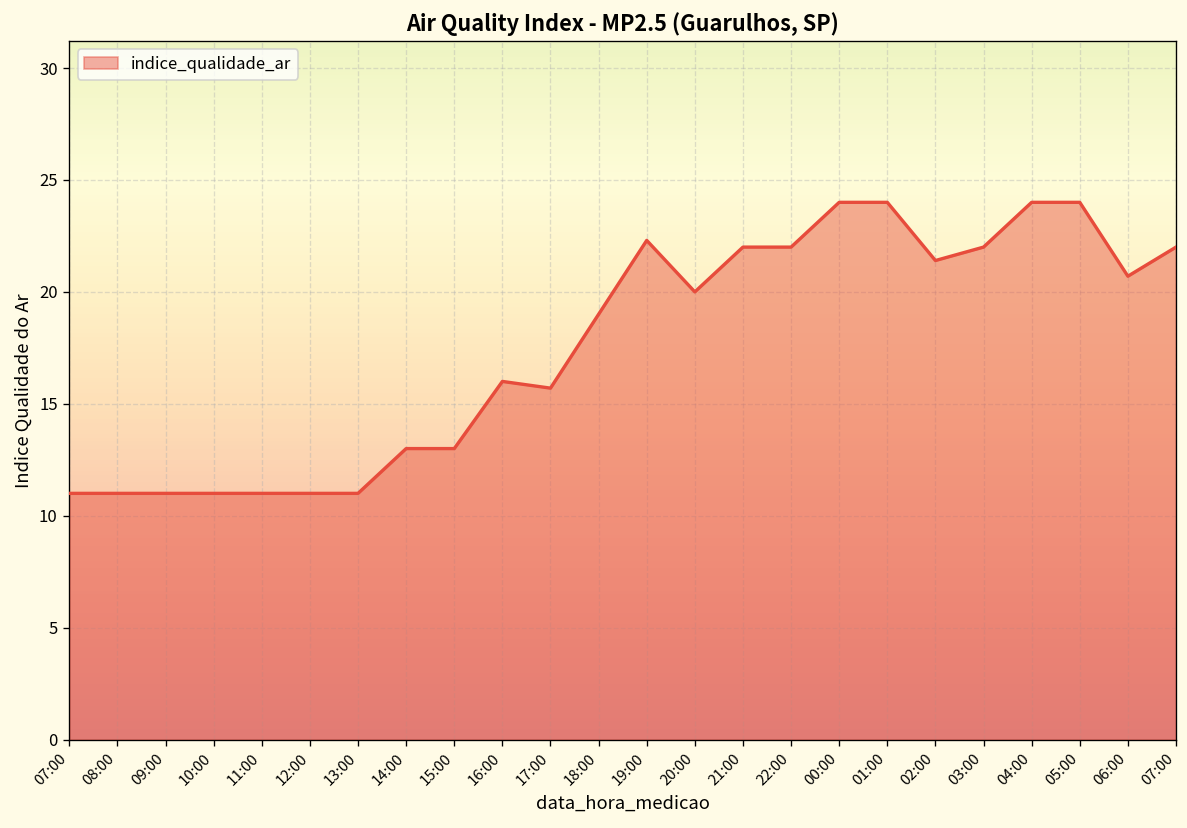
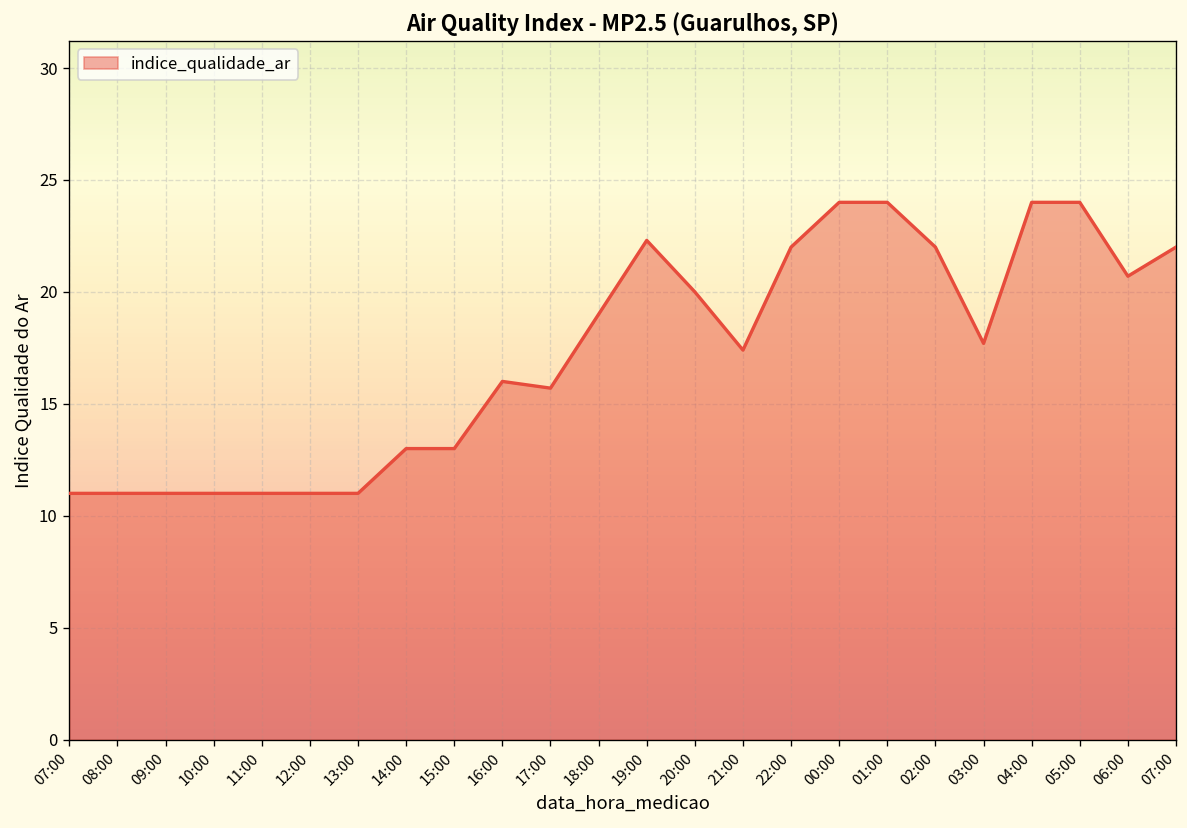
21:00: 22.0 -> 17.4
02:00: 21.4 -> 22.0
03:00: 22.0 -> 17.7
